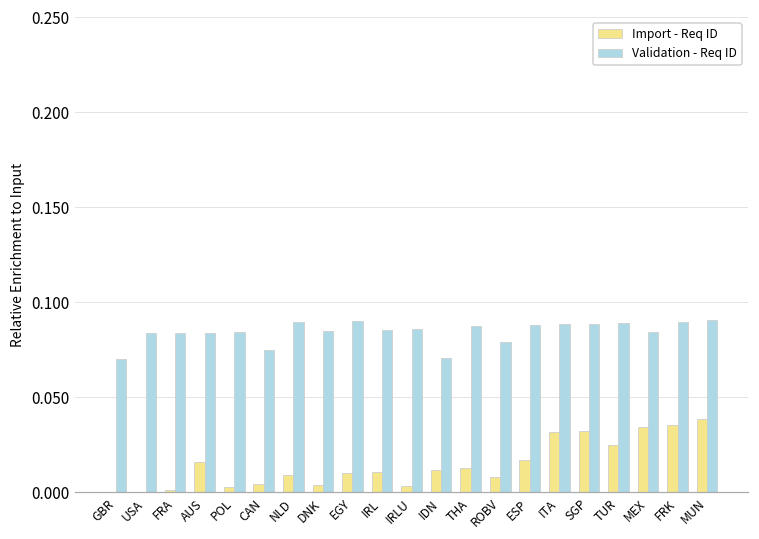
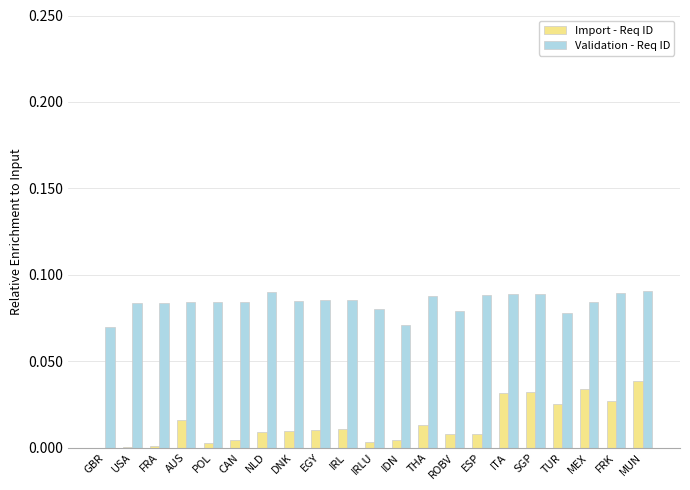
Validation - Req ID, CAN: 0.075 -> 0.085
Import - Req ID, DNK: 0.004 -> 0.009
Validation - Req ID, EGY: 0.090 -> 0.085
Validation - Req ID, IRLU: 0.086 -> 0.080
Import - Req ID, IDN: 0.012 -> 0.004
Import - Req ID, ESP: 0.017 -> 0.008
Validation - Req ID, TUR: 0.089 -> 0.078
Import - Req ID, FRK: 0.035 -> 0.027
